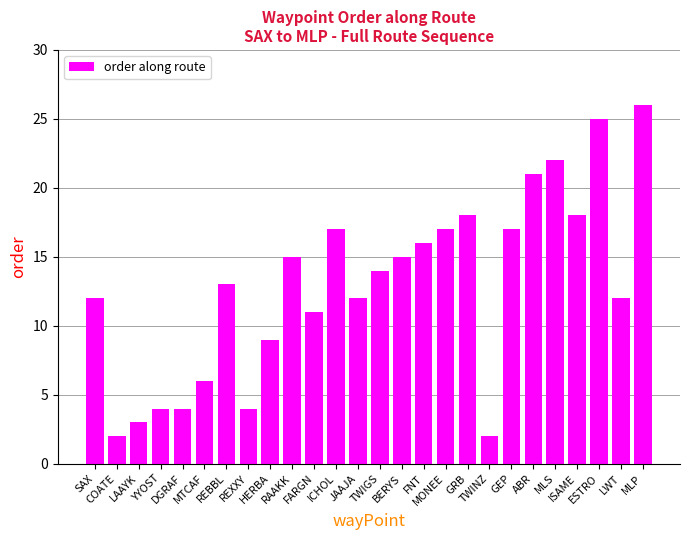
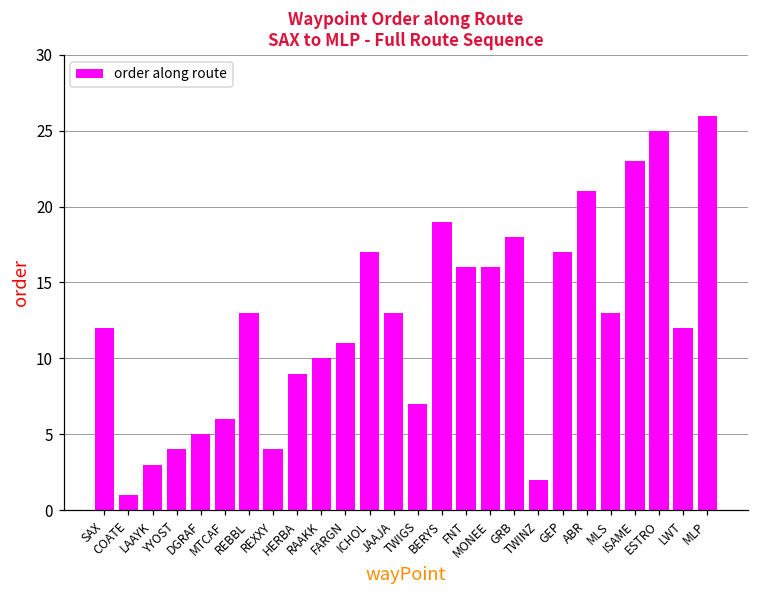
COATE: 2 -> 1
DGRAF: 4 -> 5
RAAKK: 15 -> 10
JAAJA: 12 -> 13
TWIGS: 14 -> 7
BERYS: 15 -> 19
MONEE: 17 -> 16
MLS: 22 -> 13
ISAME: 18 -> 23
